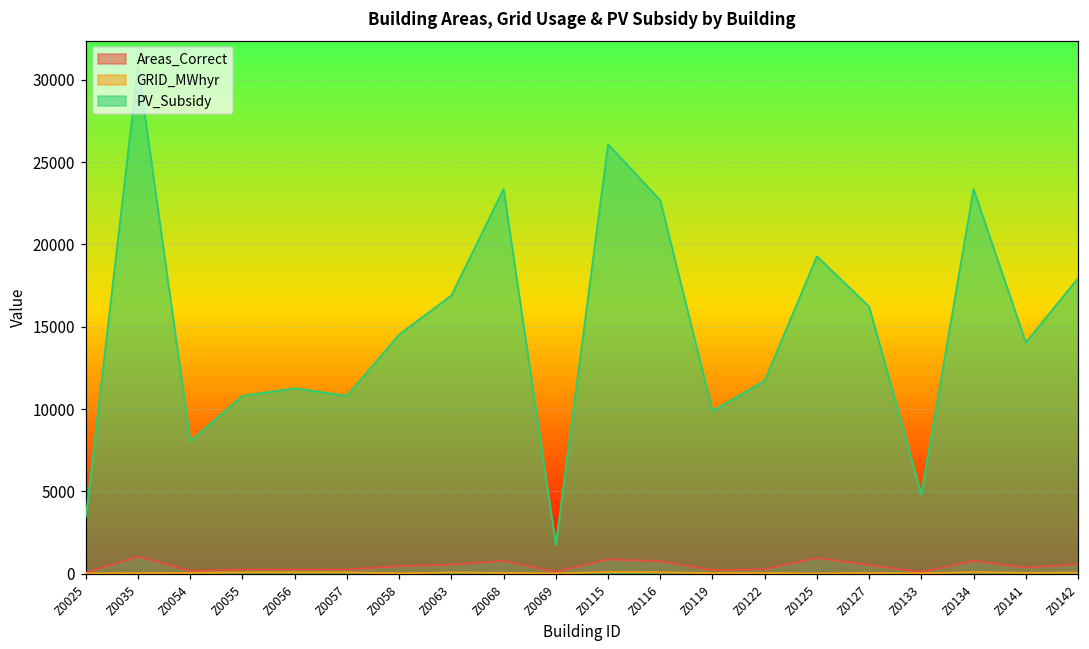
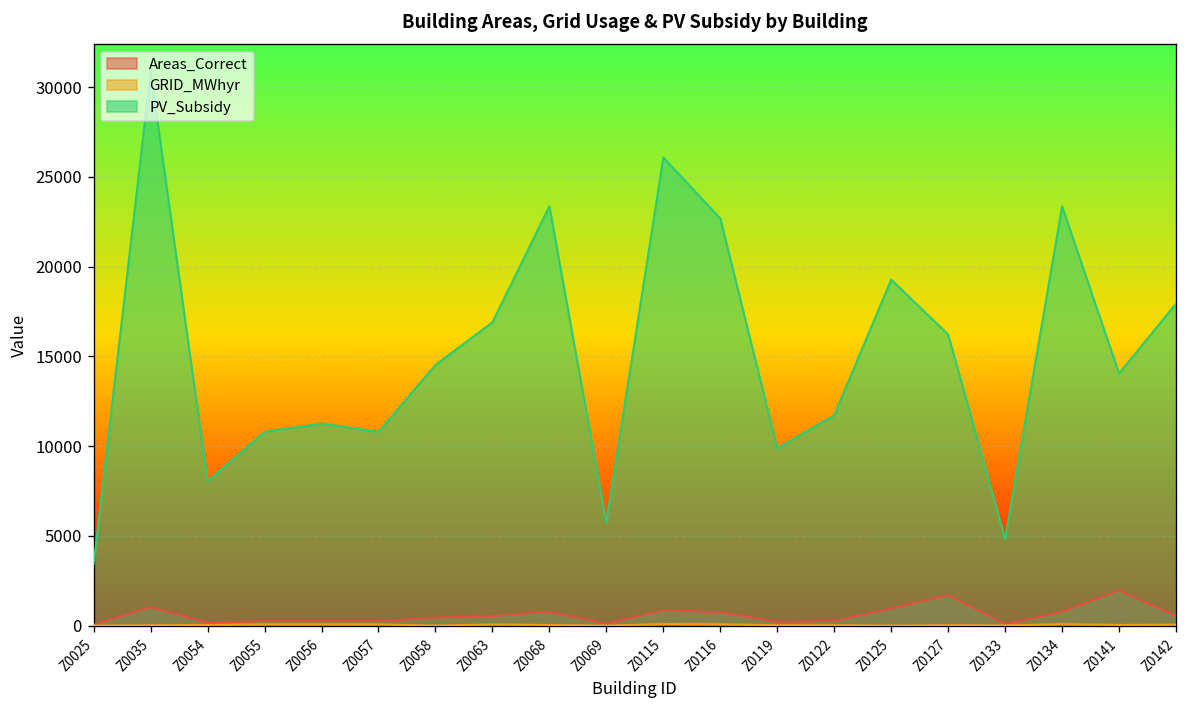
PV_Subsidy, Z0069: 1700 -> 5700
Areas_Correct, Z0127: 500 -> 1700
Areas_Correct, Z0141: 400 -> 2000
